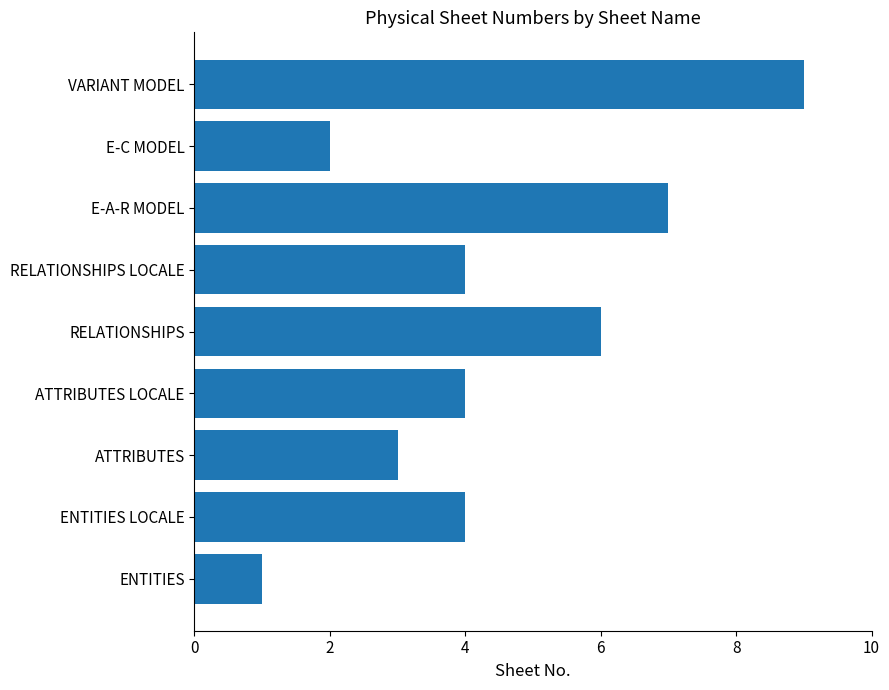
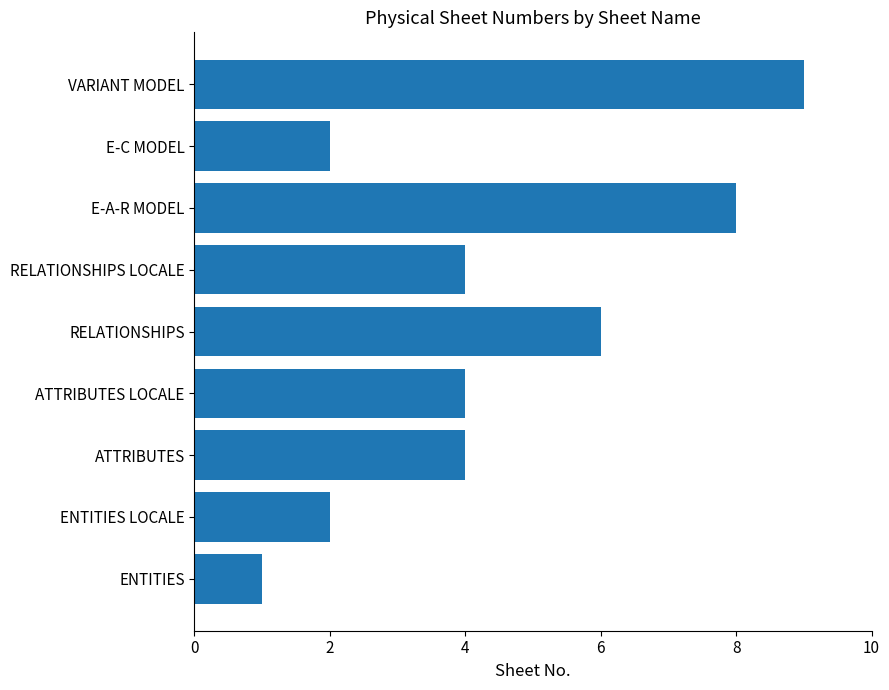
E-A-R MODEL: 7 -> 8
ATTRIBUTES: 3 -> 4
ENTITIES LOCALE: 4 -> 2
